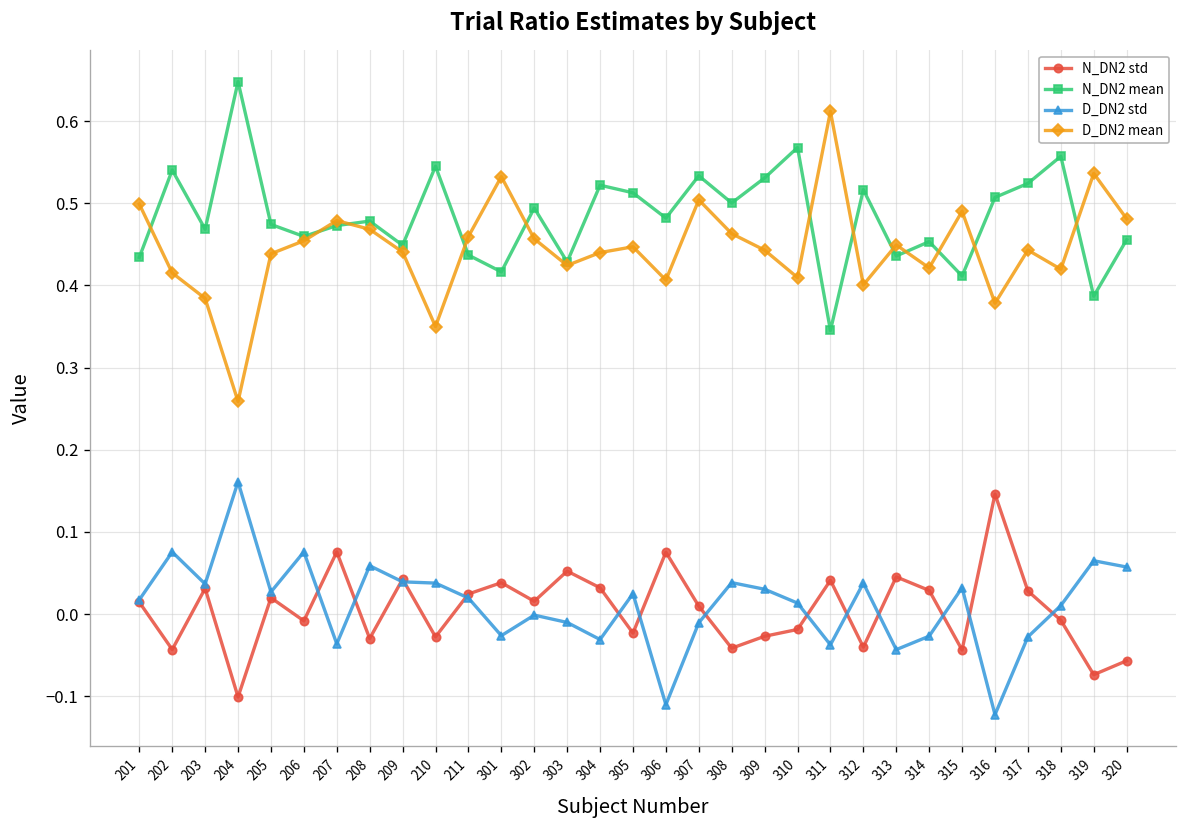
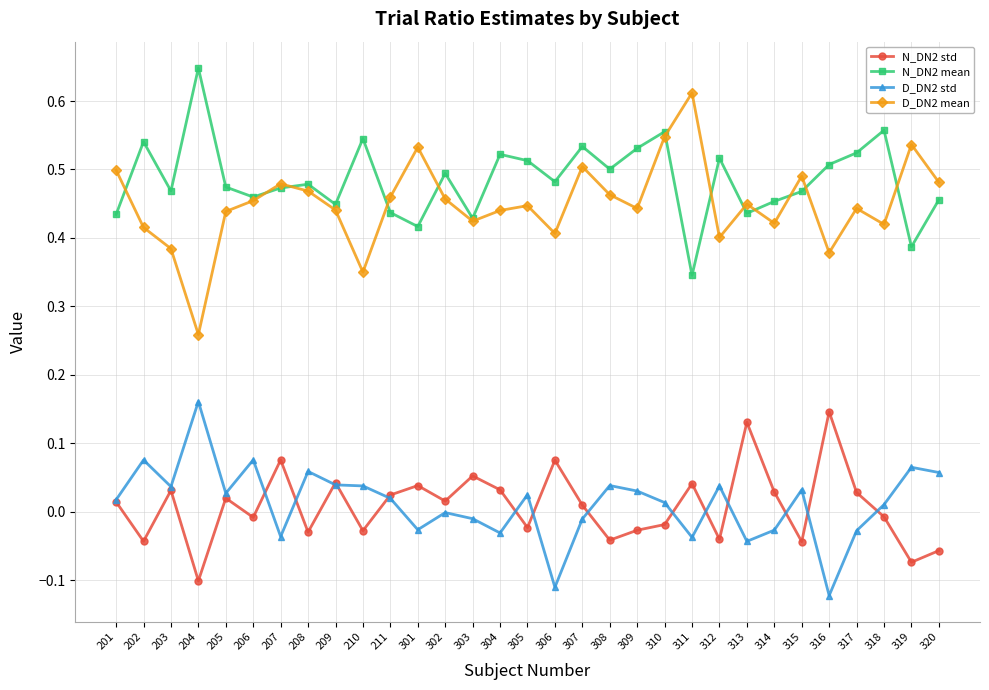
N_DN2 mean, 310: 0.57 -> 0.56
D_DN2 mean, 310: 0.41 -> 0.55
N_DN2 std, 313: 0.05 -> 0.13
N_DN2 mean, 315: 0.41 -> 0.47
